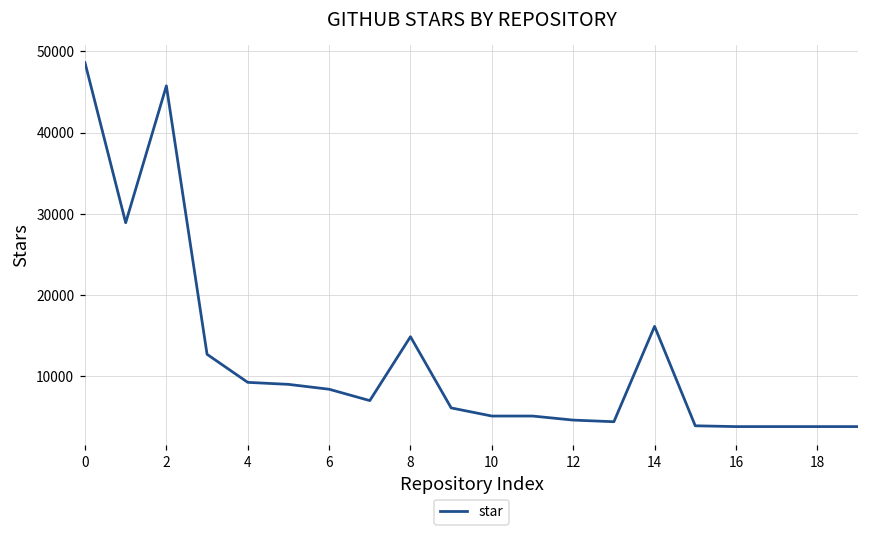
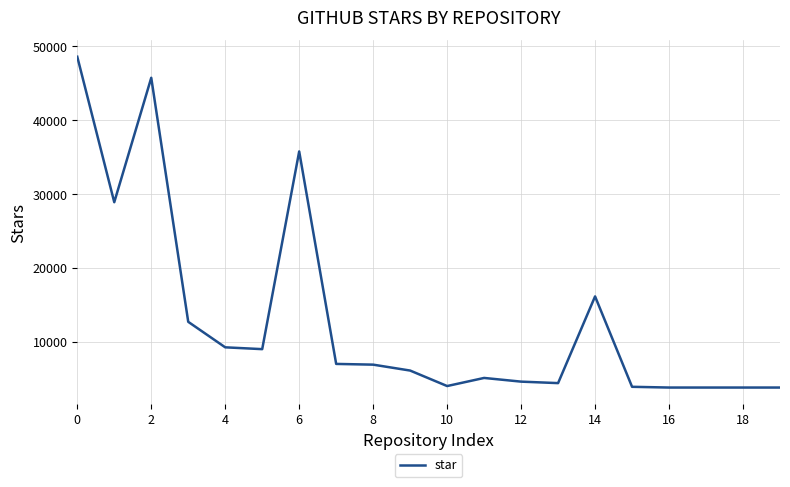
6: 8000 -> 36000
8: 15000 -> 7000
10: 5000 -> 4000
